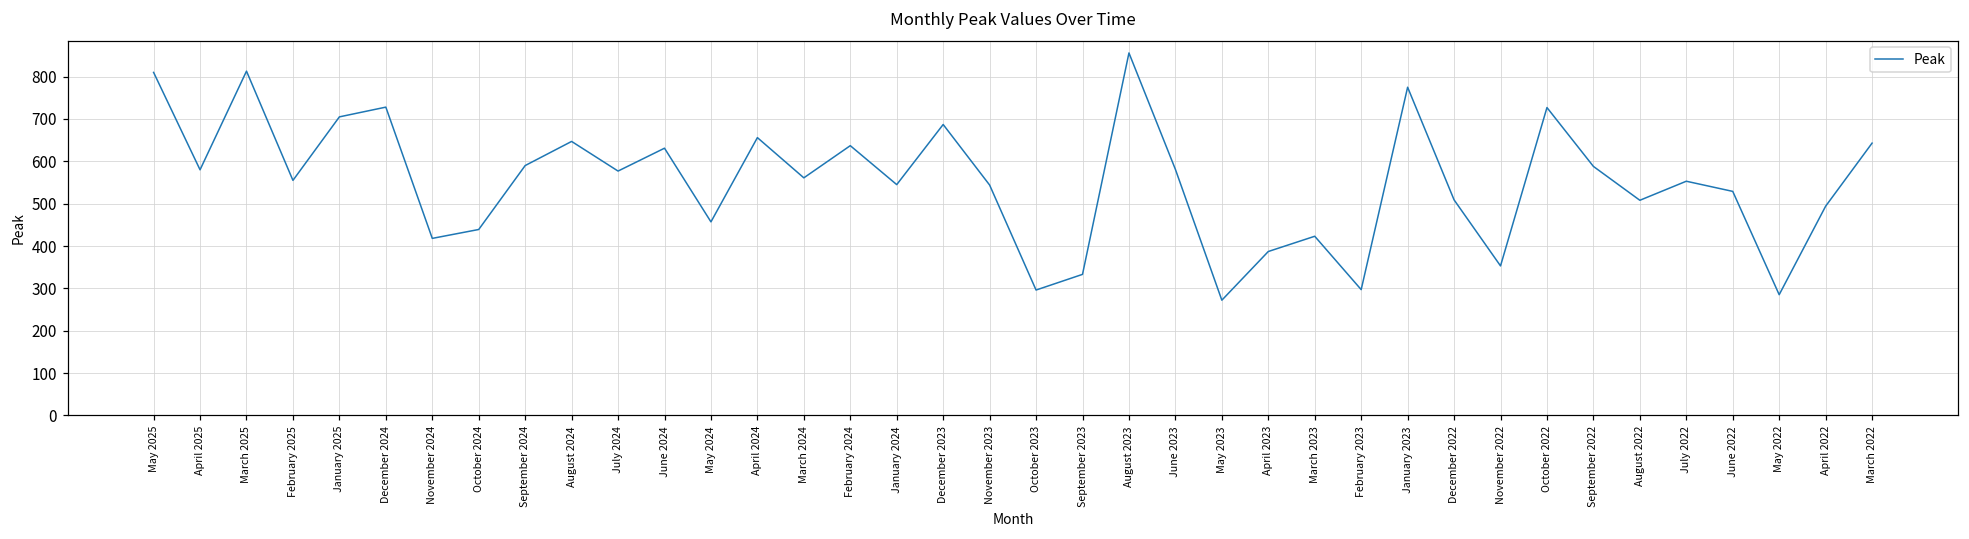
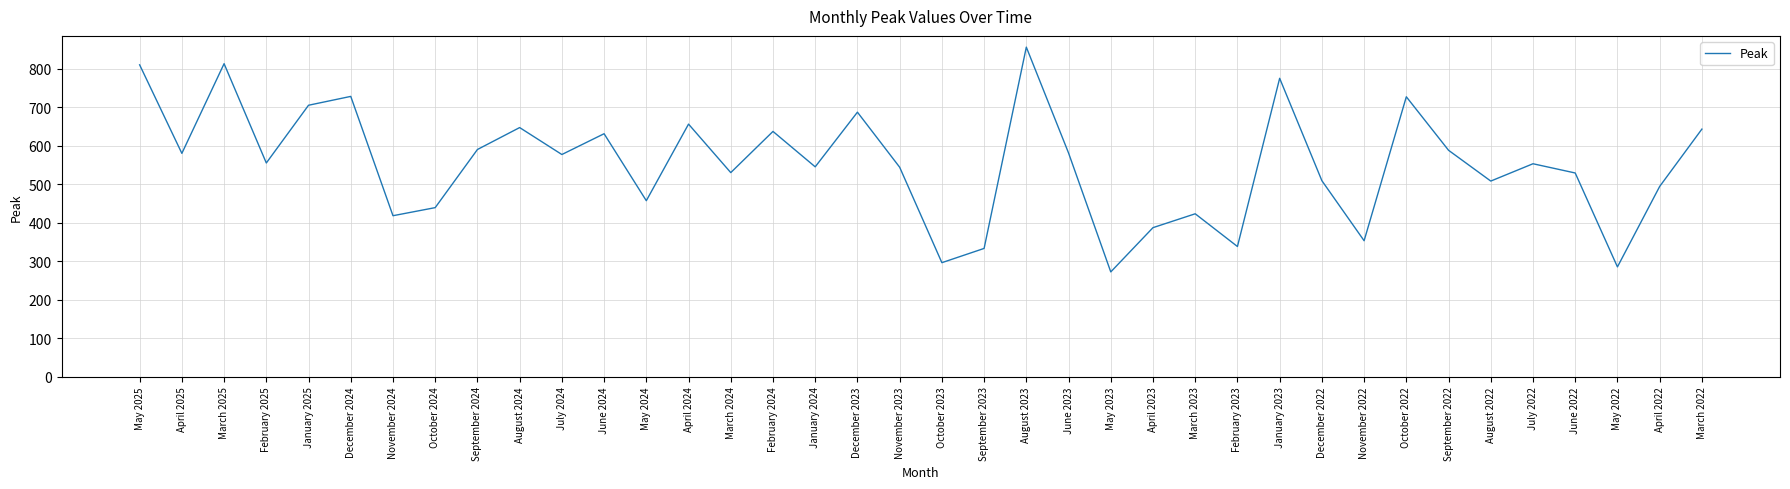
March 2024: 560 -> 530
February 2023: 300 -> 340
